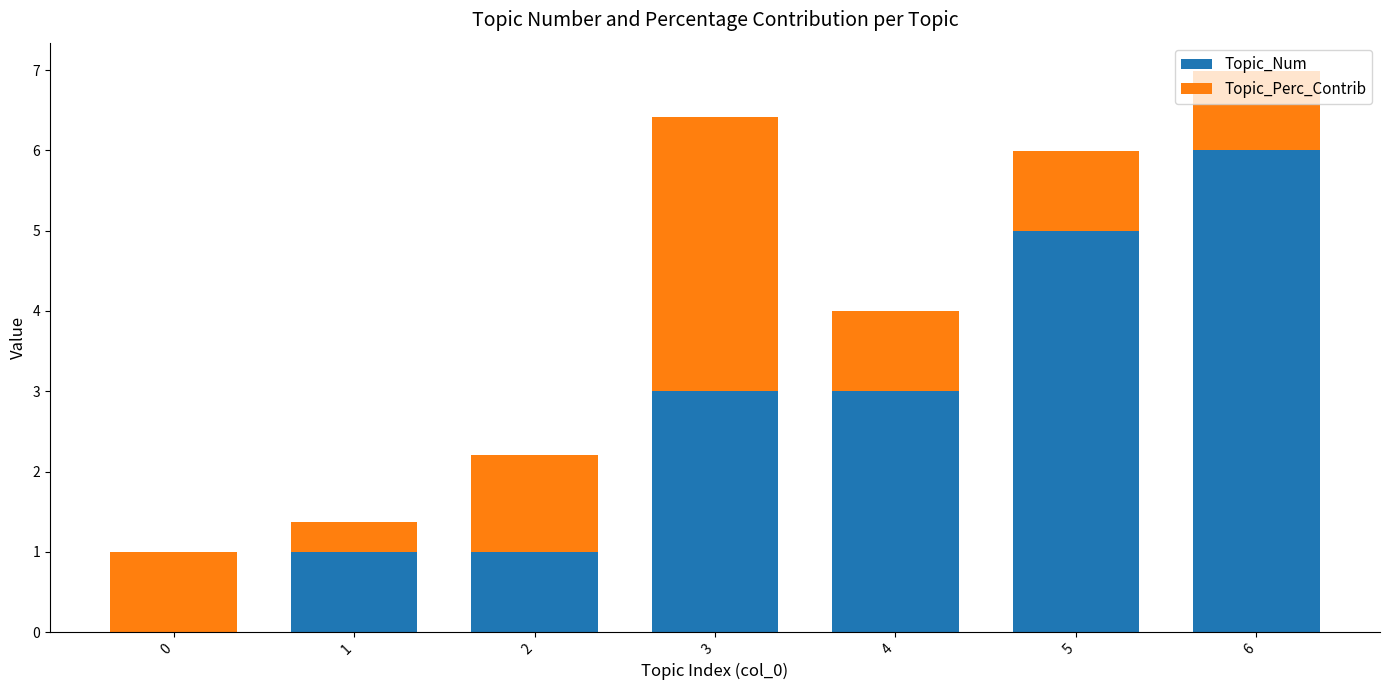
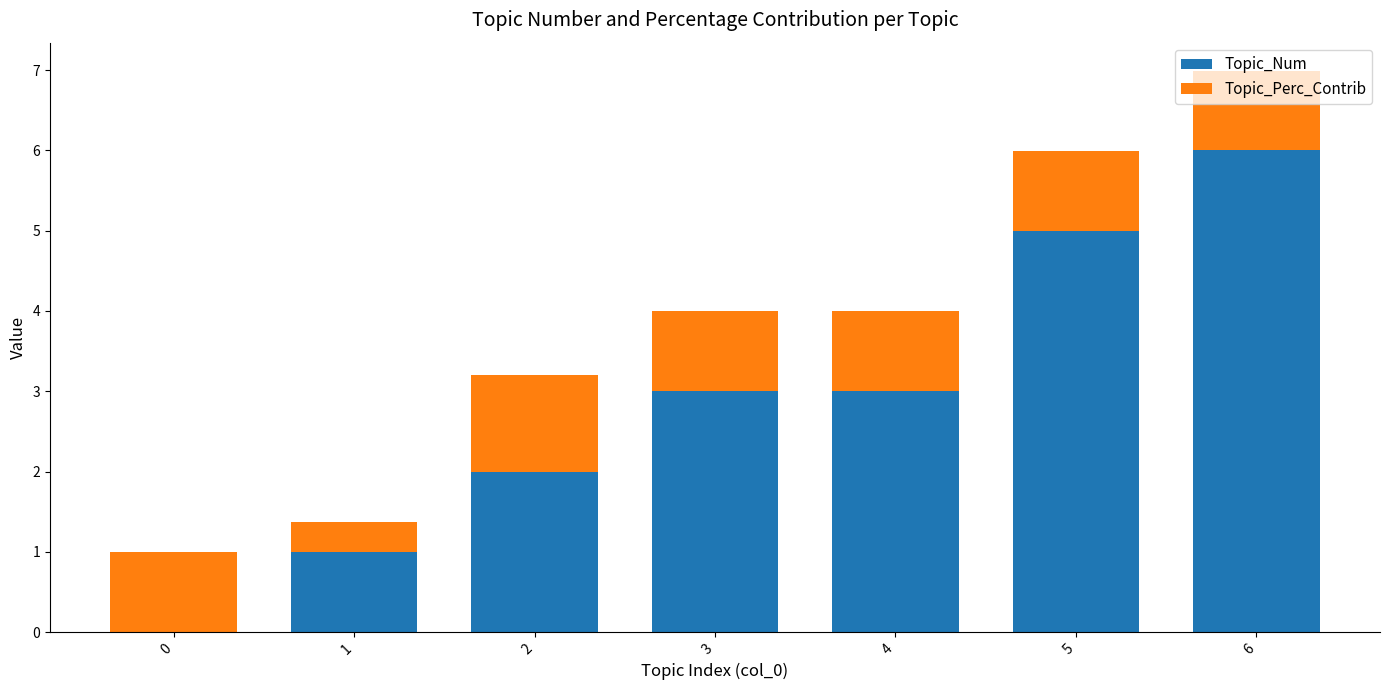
Topic_Num, 2: 1 -> 2
Topic_Perc_Contrib, 3: 3.4 -> 1.0
